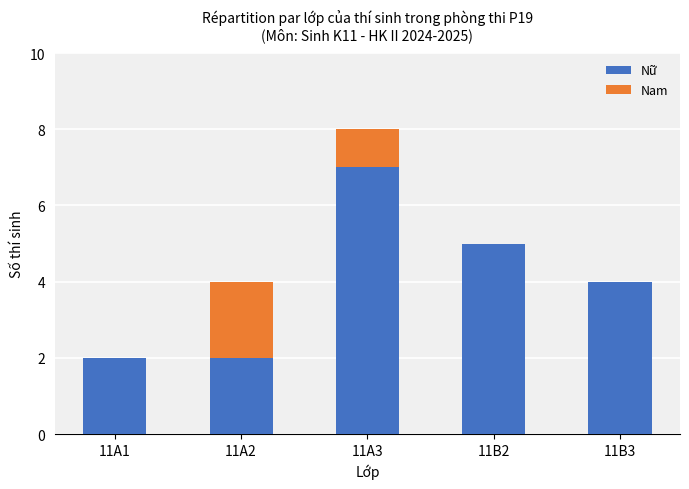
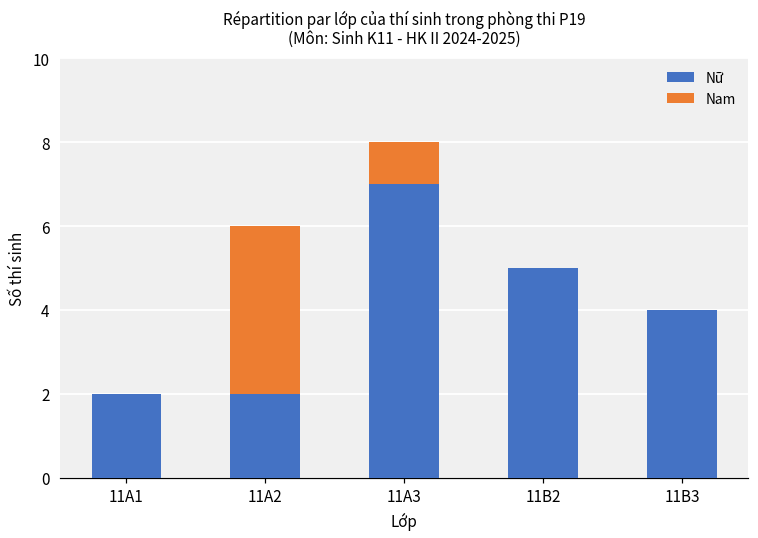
Nam, 11A2: 2 -> 4
